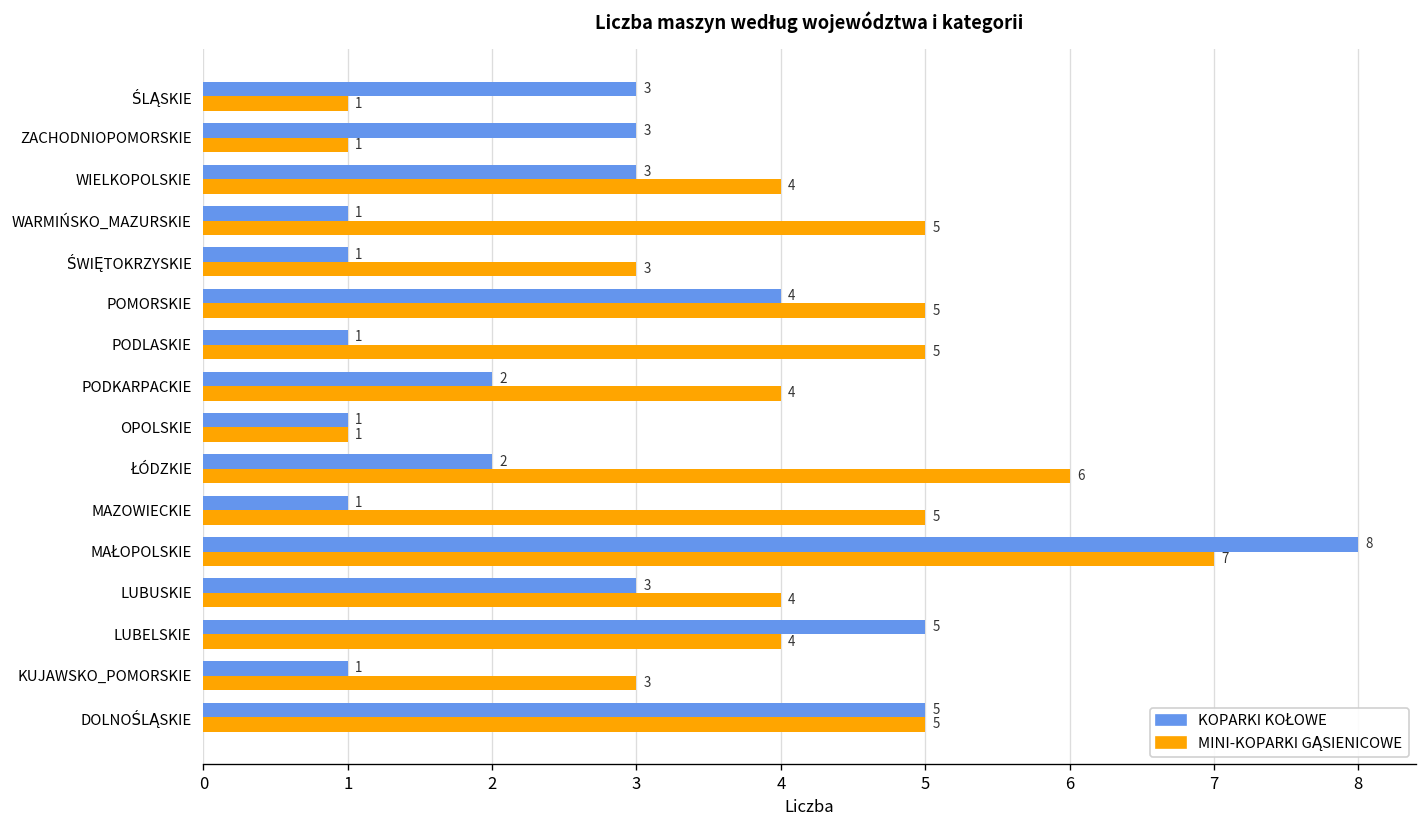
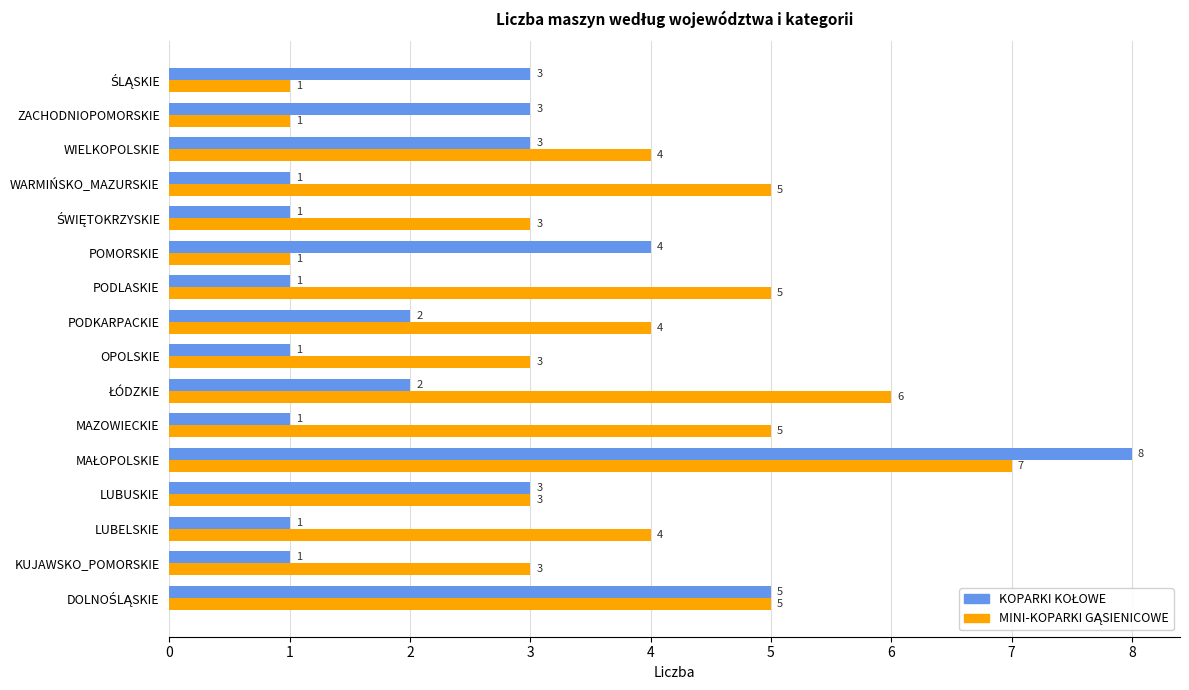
MINI-KOPARKI GĄSIENICOWE, POMORSKIE: 5 -> 1
MINI-KOPARKI GĄSIENICOWE, OPOLSKIE: 1 -> 3
MINI-KOPARKI GĄSIENICOWE, LUBUSKIE: 4 -> 3
KOPARKI KOŁOWE, LUBELSKIE: 5 -> 1
